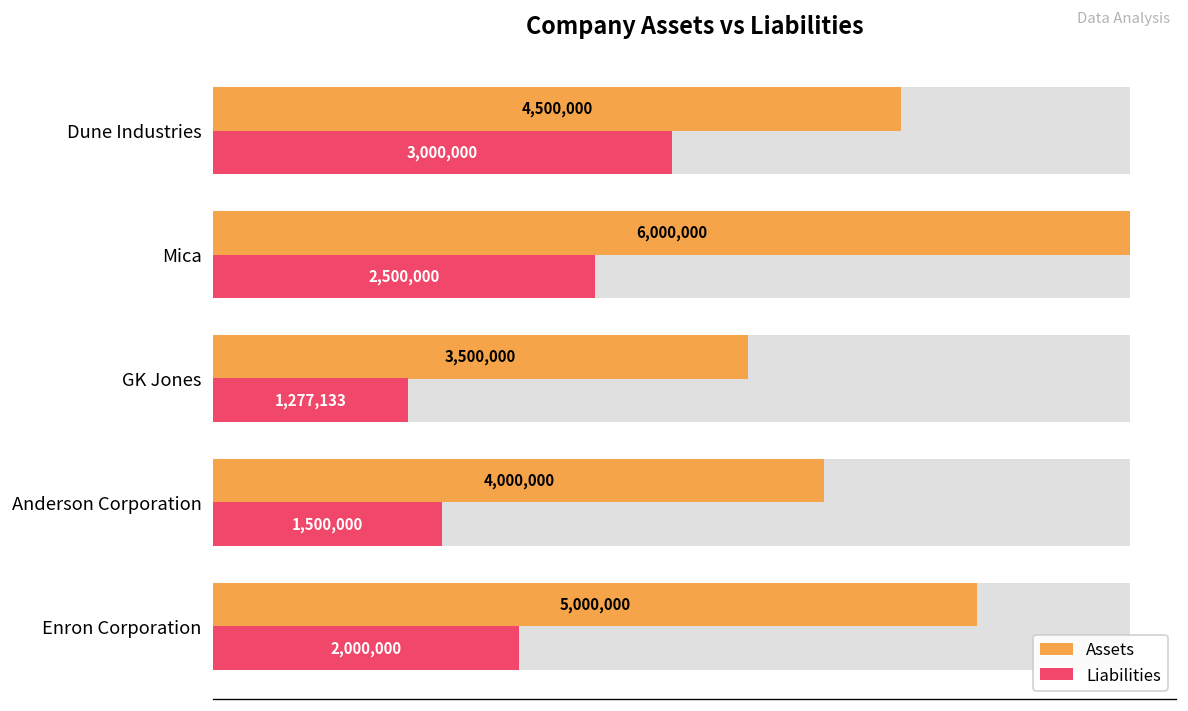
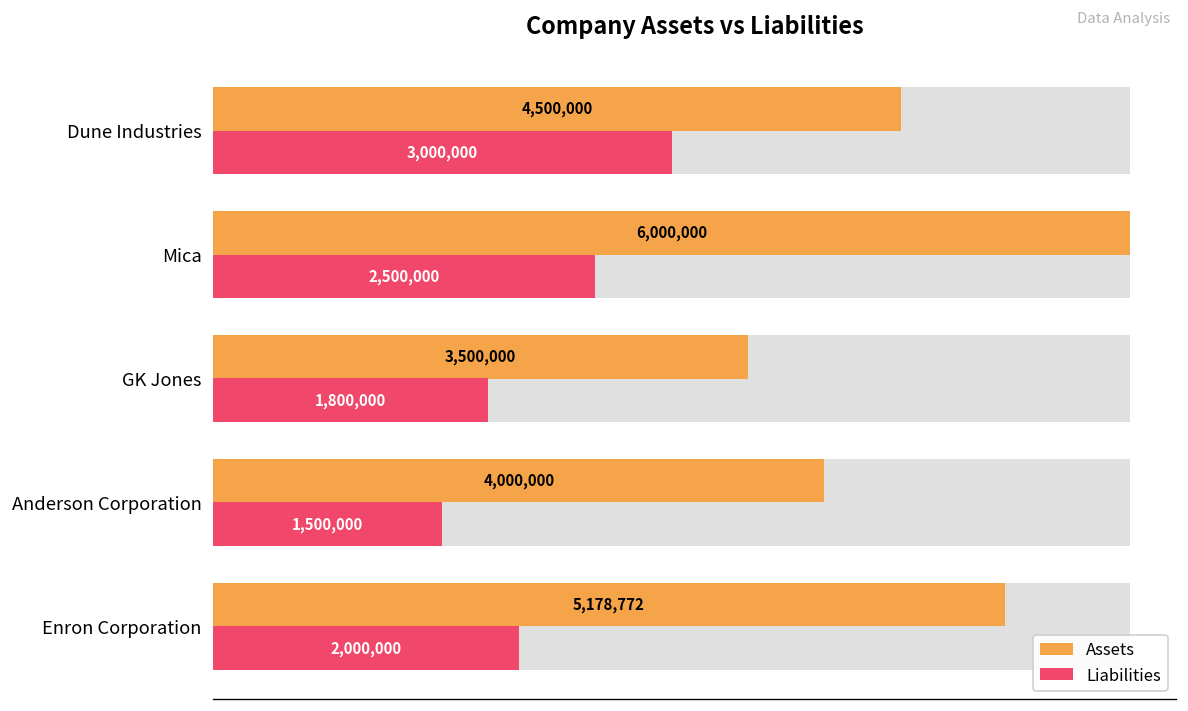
Liabilities, GK Jones: 1,277,133 -> 1,800,000
Assets, Enron Corporation: 5,000,000 -> 5,178,772
